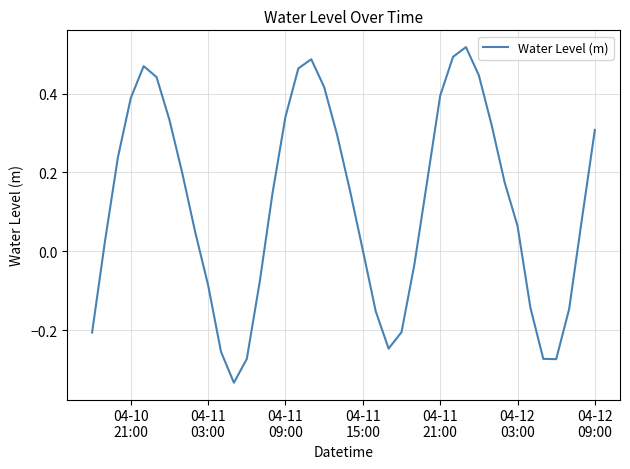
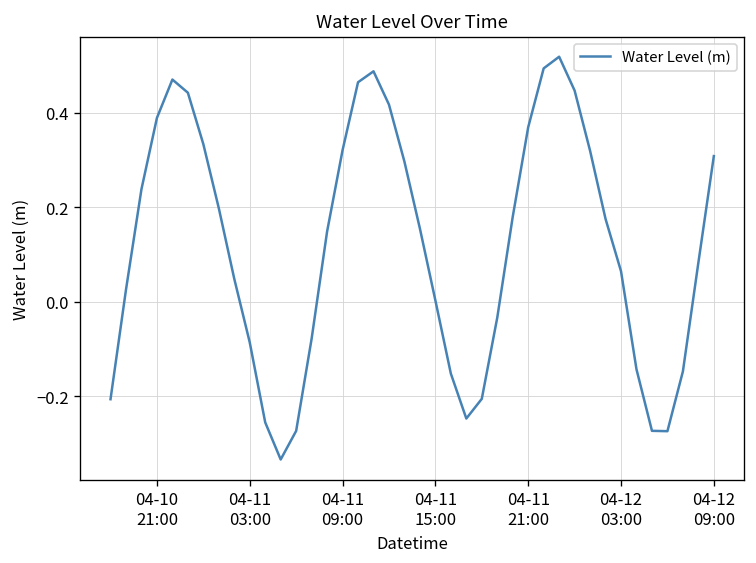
04-11 09:00: 0.34 -> 0.32
04-11 21:00: 0.39 -> 0.37
